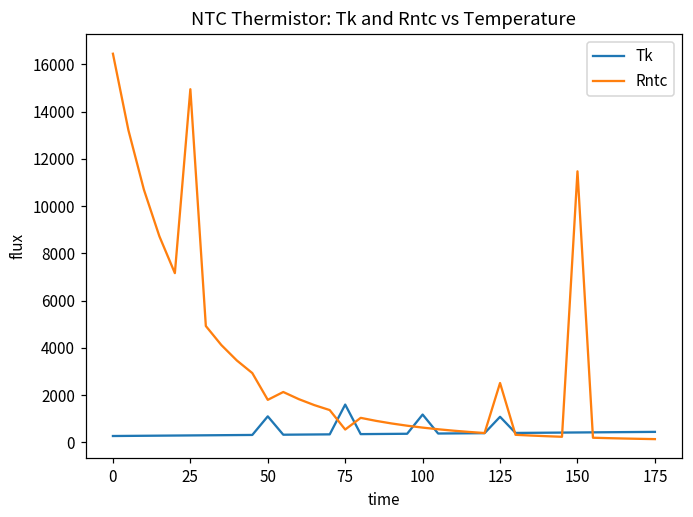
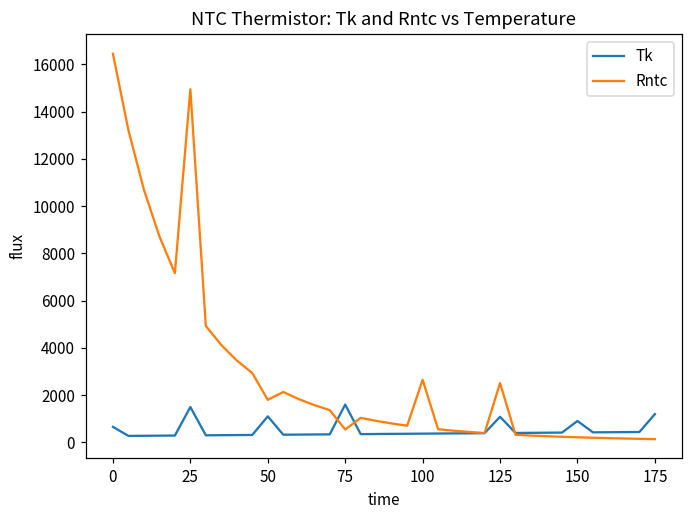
Tk, 0: 300 -> 700
Tk, 25: 300 -> 1500
Tk, 100: 1200 -> 400
Rntc, 100: 600 -> 2700
Tk, 150: 400 -> 900
Rntc, 150: 11500 -> 200
Tk, 175: 400 -> 1200
